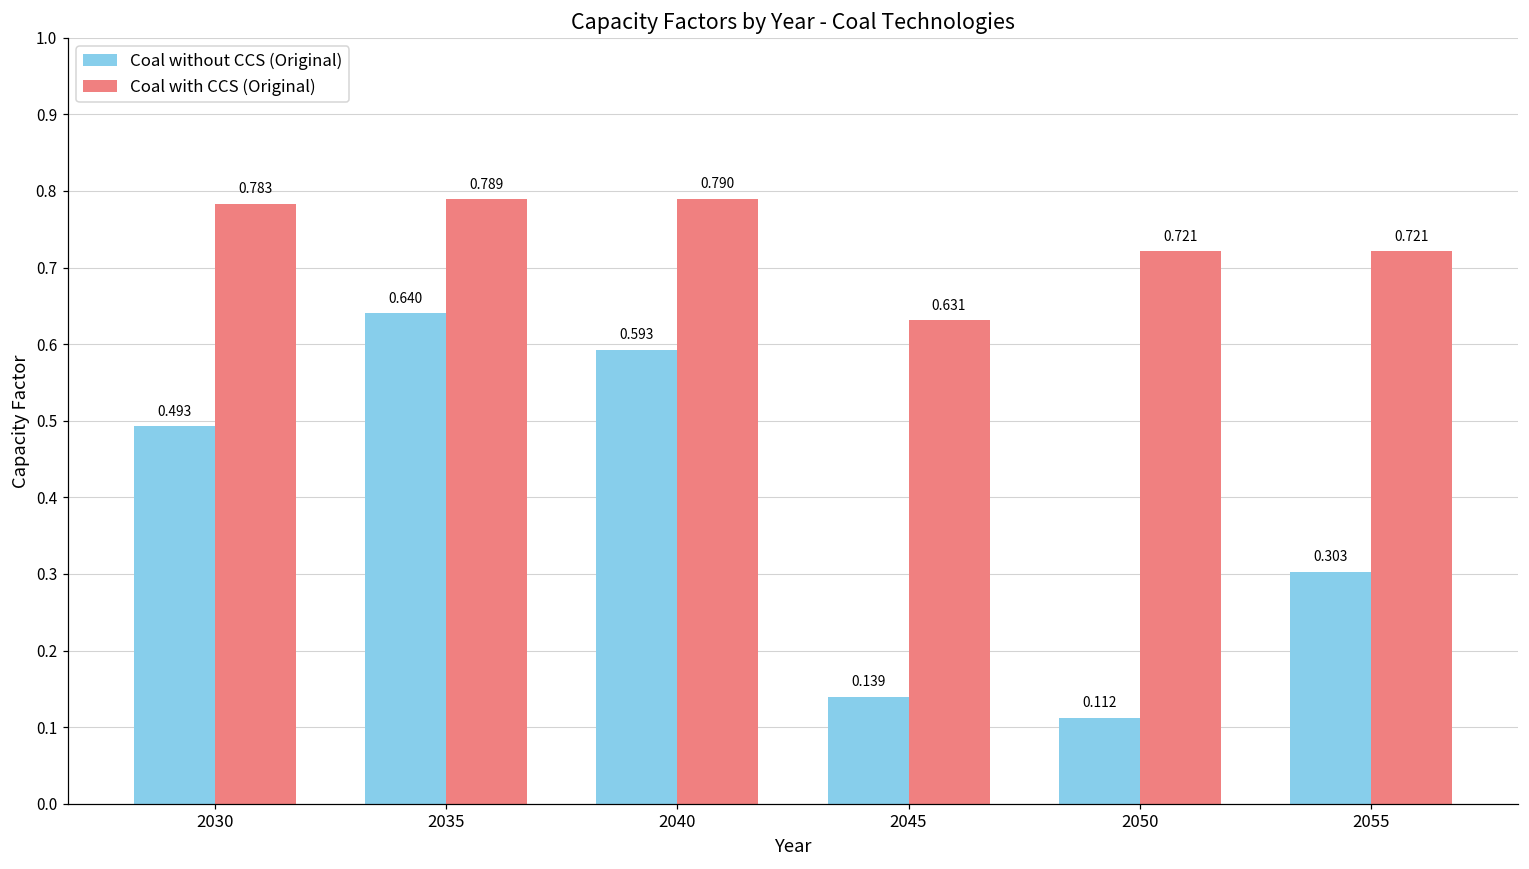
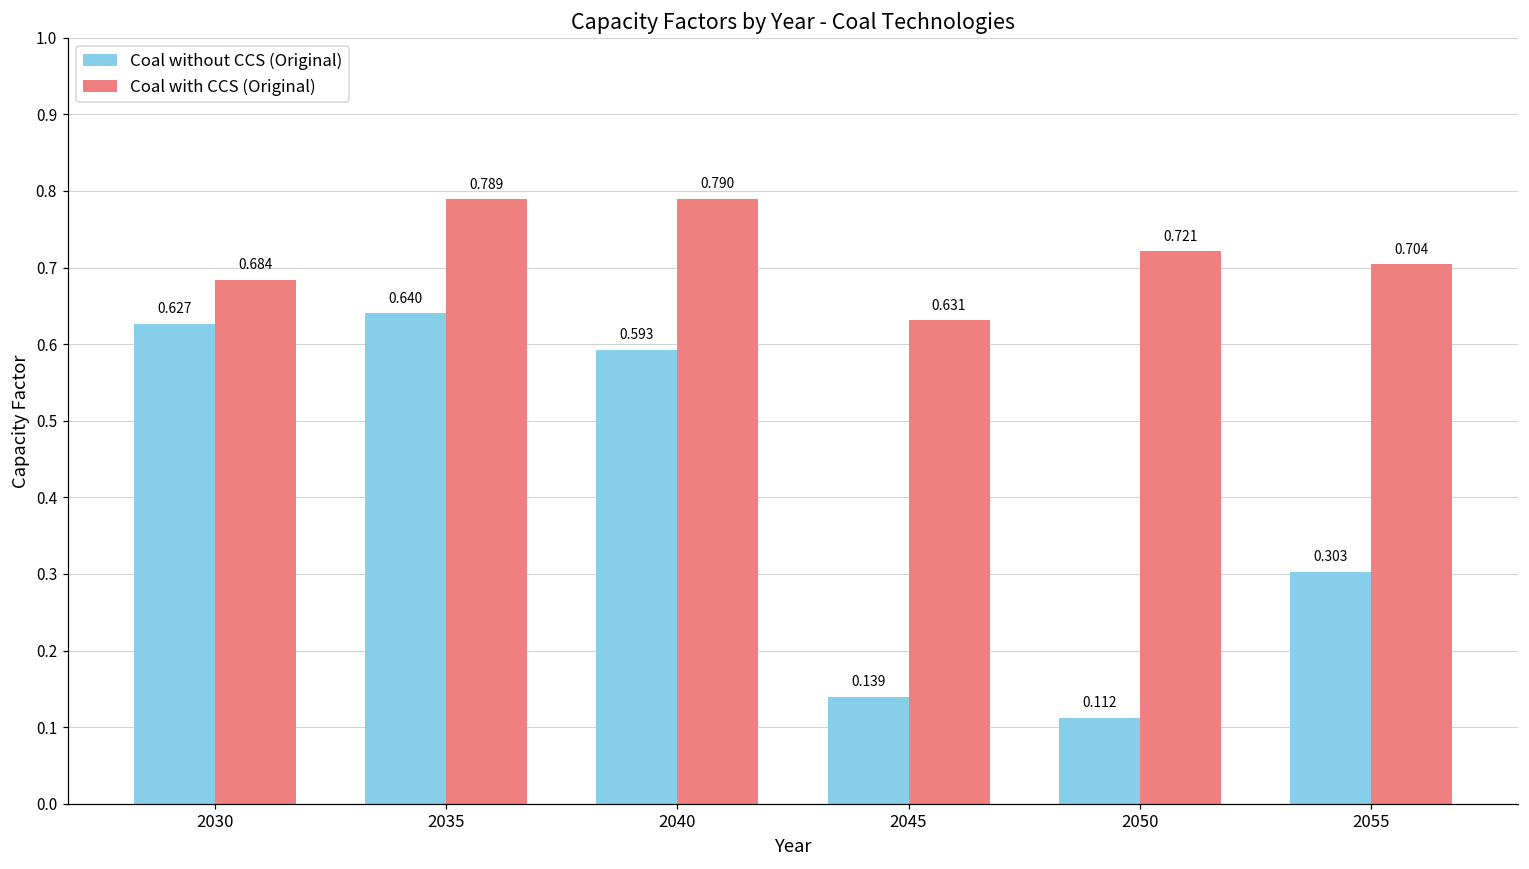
Coal without CCS (Original), 2030: 0.493 -> 0.627
Coal with CCS (Original), 2030: 0.783 -> 0.684
Coal with CCS (Original), 2055: 0.721 -> 0.704
